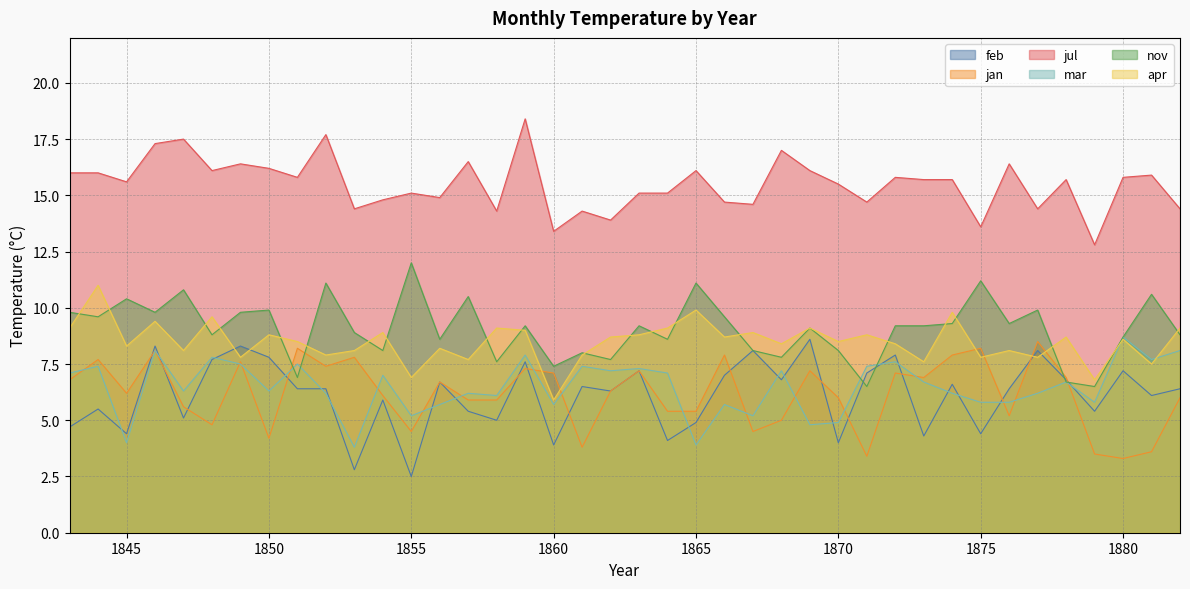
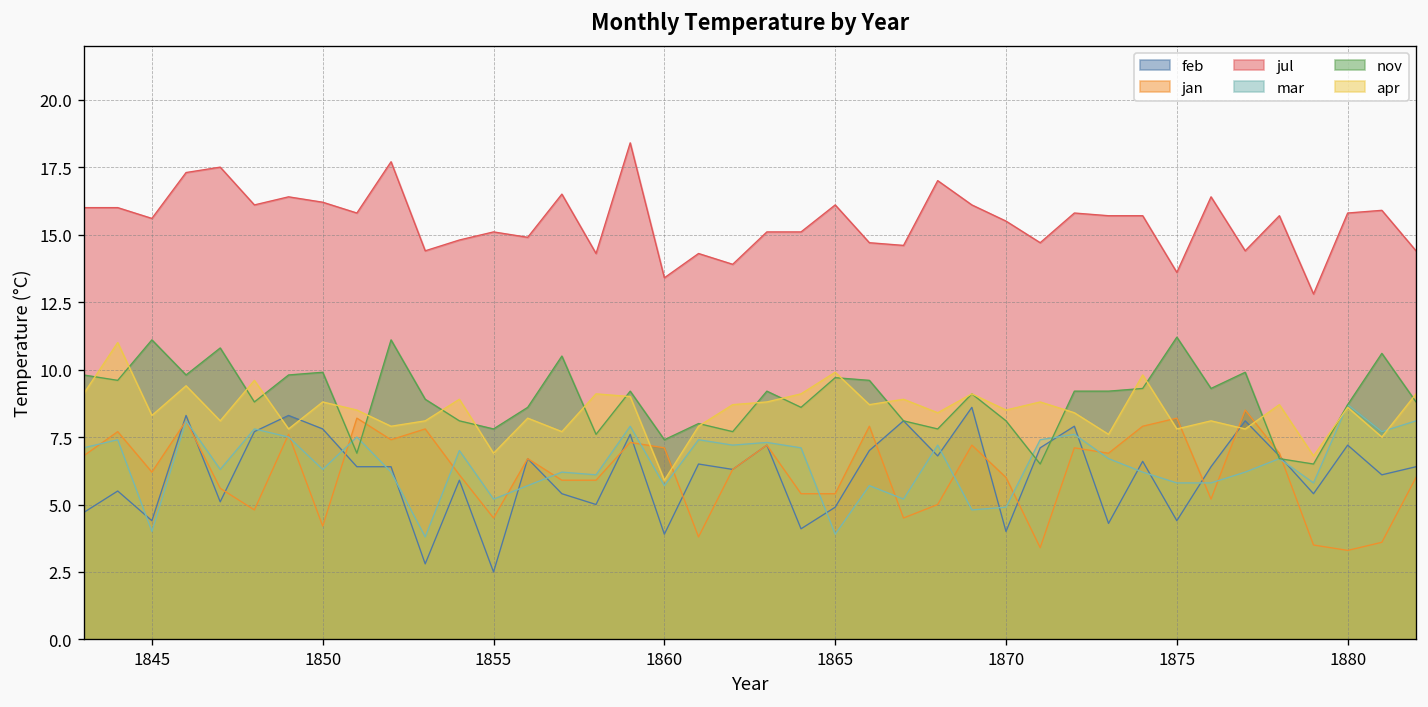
nov, 1845: 10.4 -> 11.1
nov, 1855: 12.0 -> 7.8
nov, 1865: 11.1 -> 9.7
